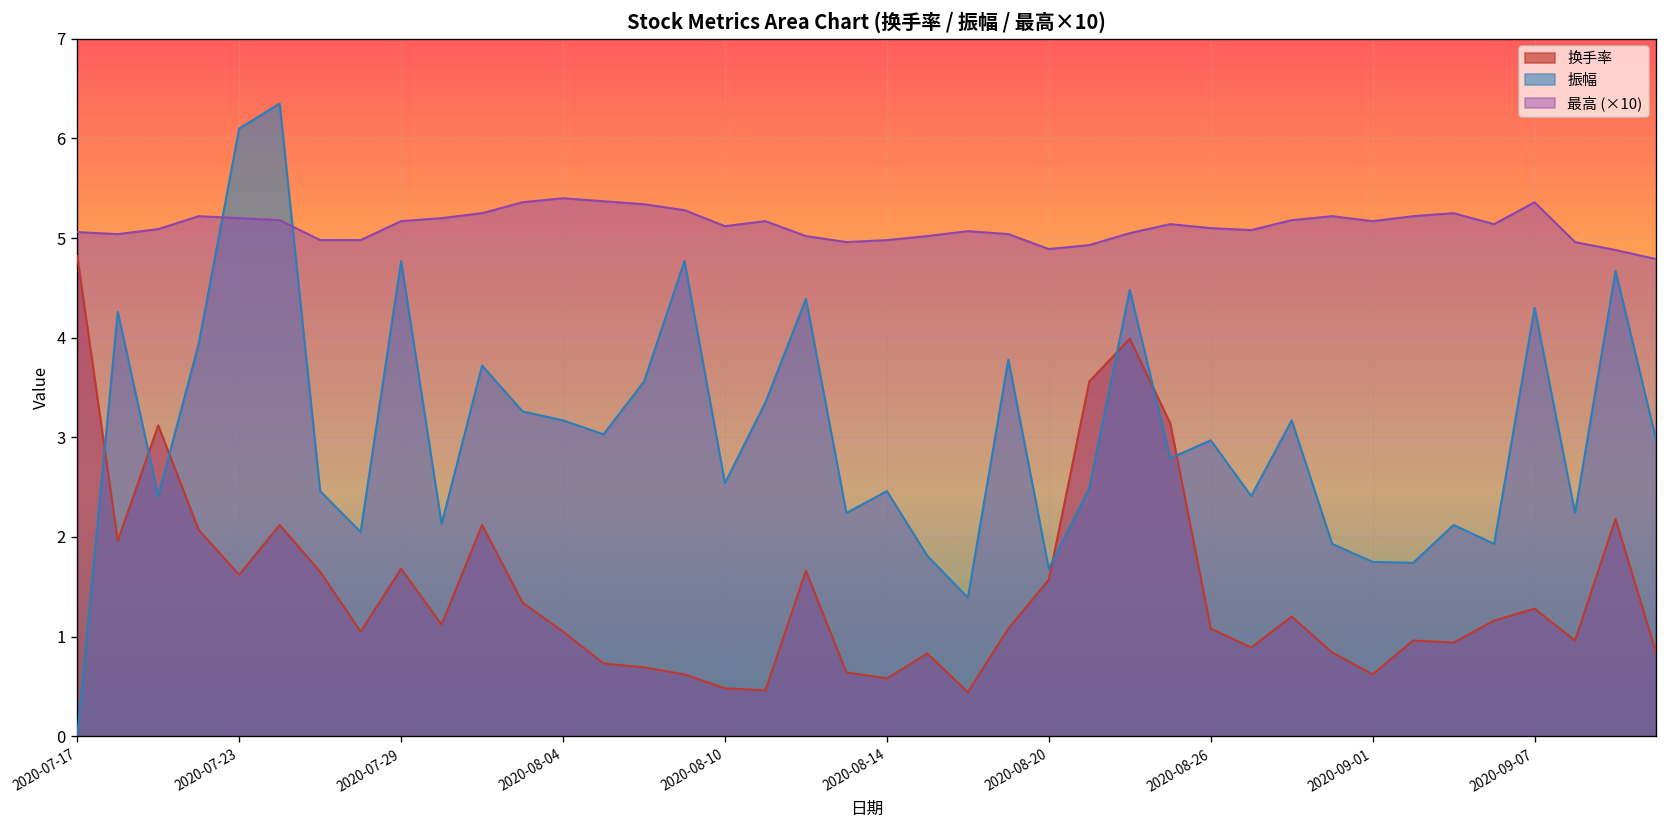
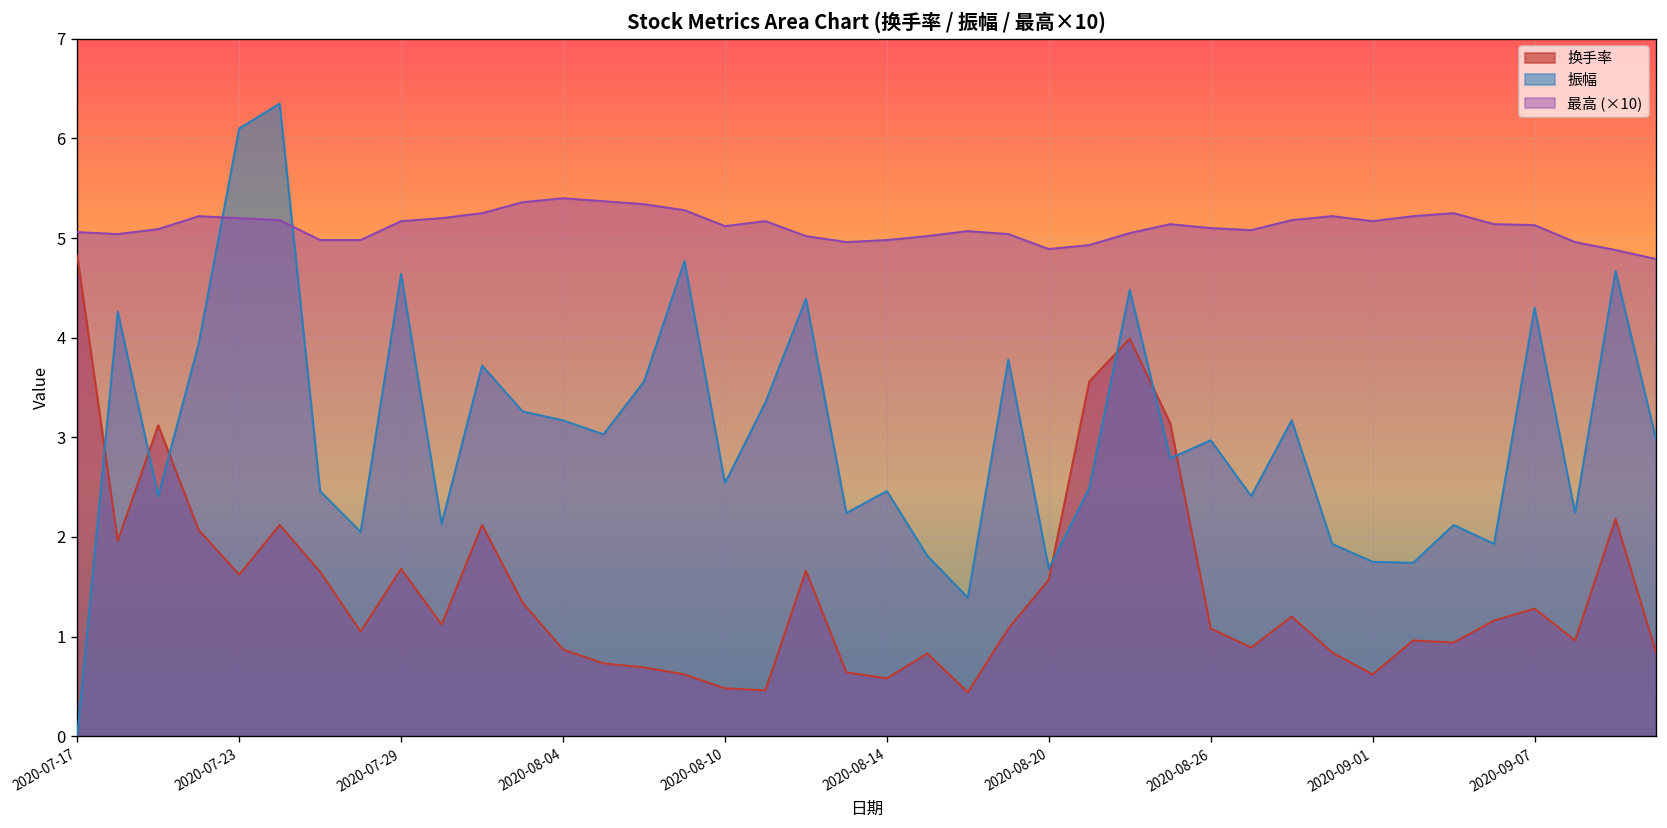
振幅, 2020-07-29: 4.8 -> 4.6
换手率, 2020-08-04: 1.1 -> 0.9
最高 (×10), 2020-09-07: 5.4 -> 5.1
